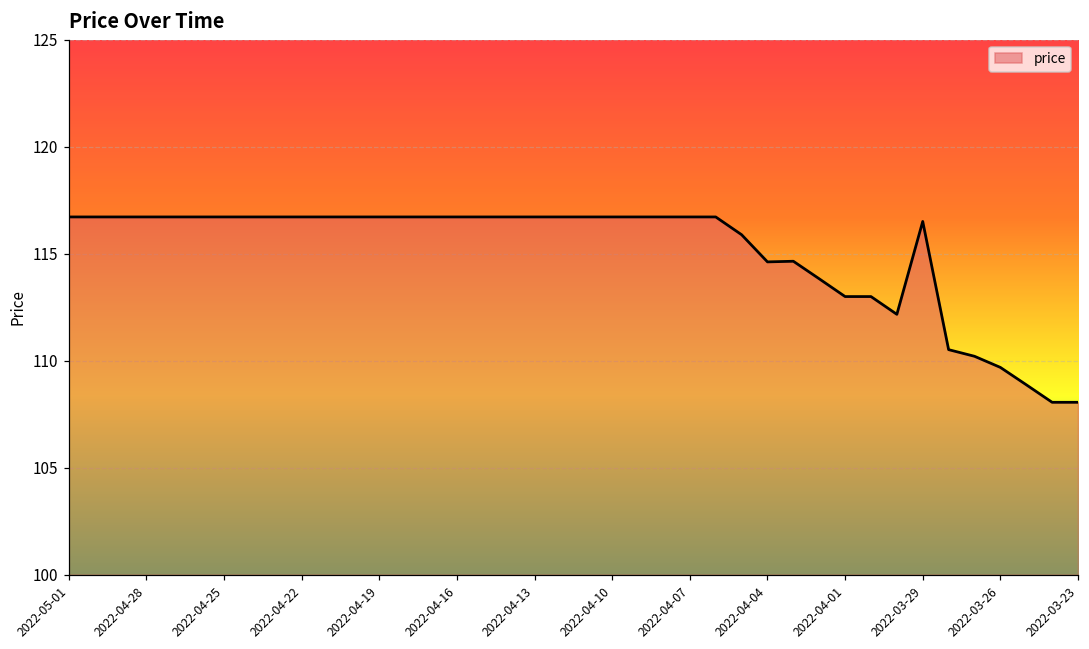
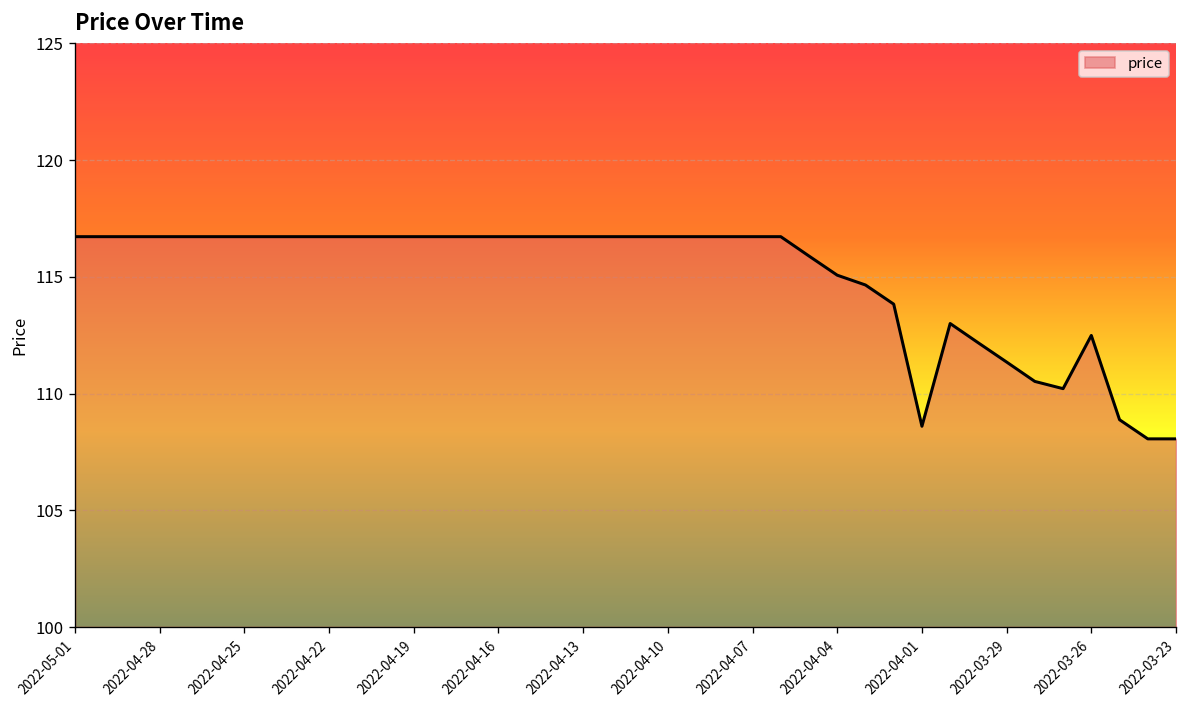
2022-04-04: 114.6 -> 115.1
2022-04-01: 113.0 -> 108.6
2022-03-29: 116.5 -> 111.4
2022-03-26: 109.7 -> 112.5
